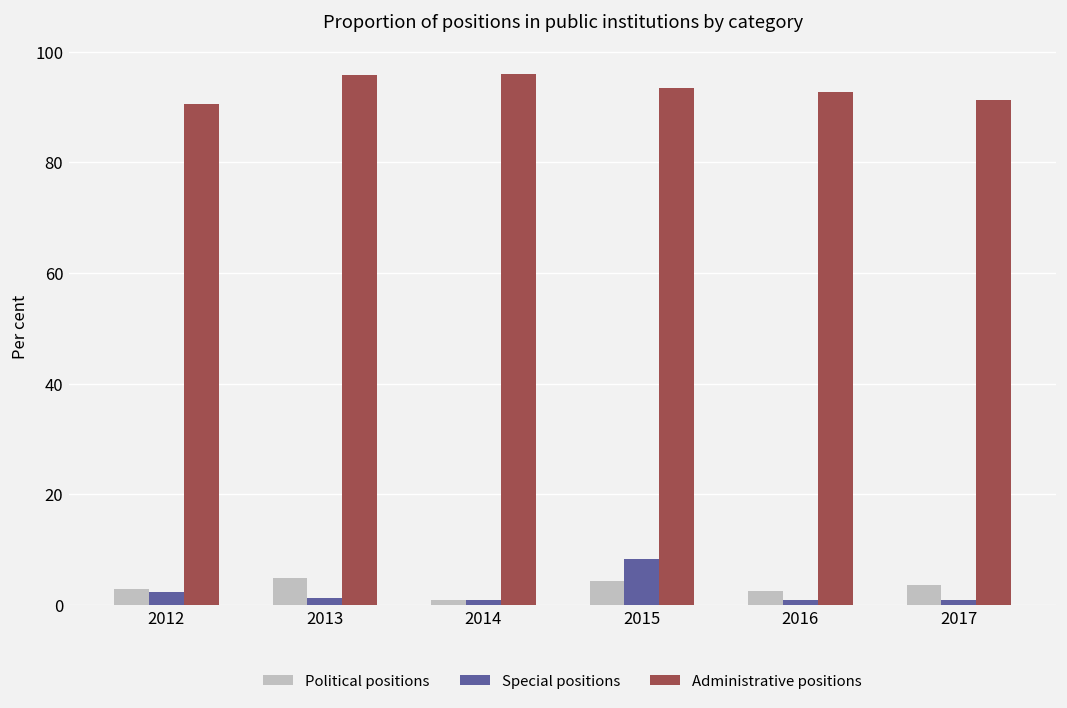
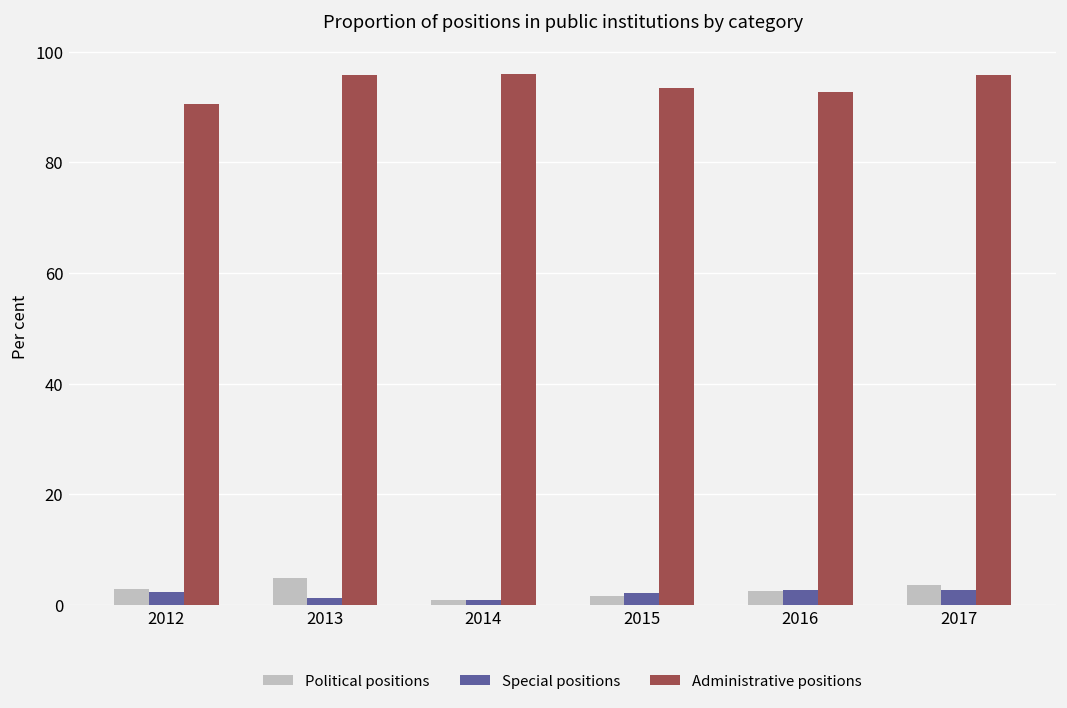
Political positions, 2015: 4 -> 2
Special positions, 2015: 8 -> 2
Special positions, 2016: 1 -> 3
Special positions, 2017: 1 -> 3
Administrative positions, 2017: 91 -> 96
